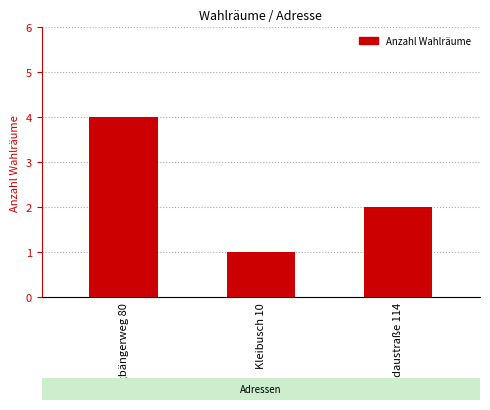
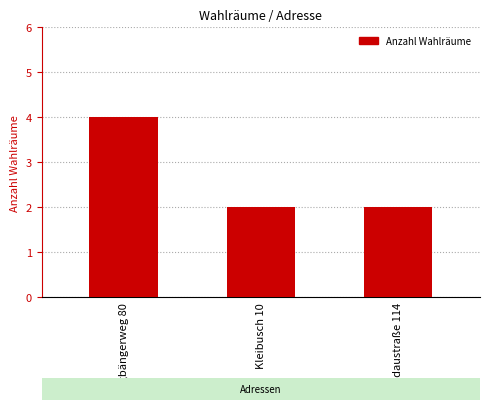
Kleibusch 10: 1 -> 2
